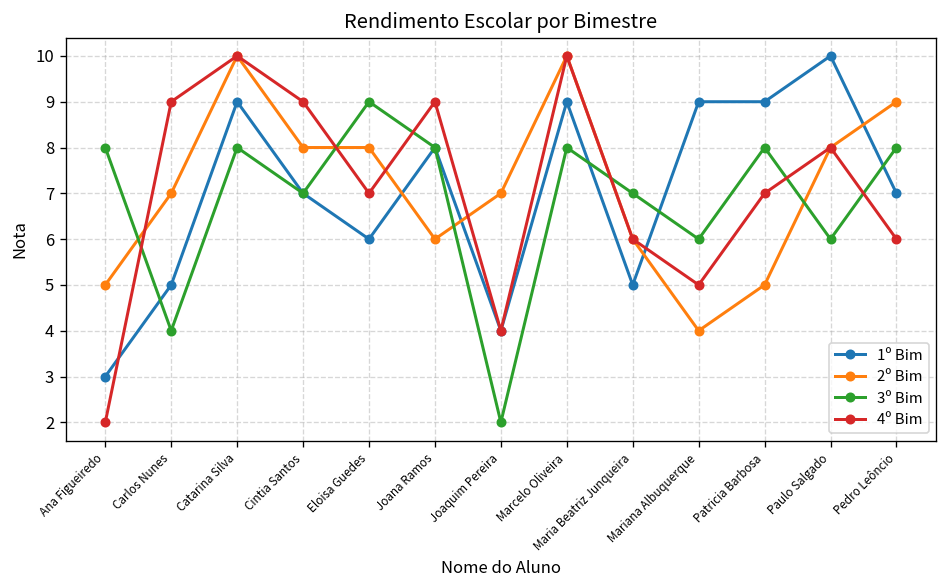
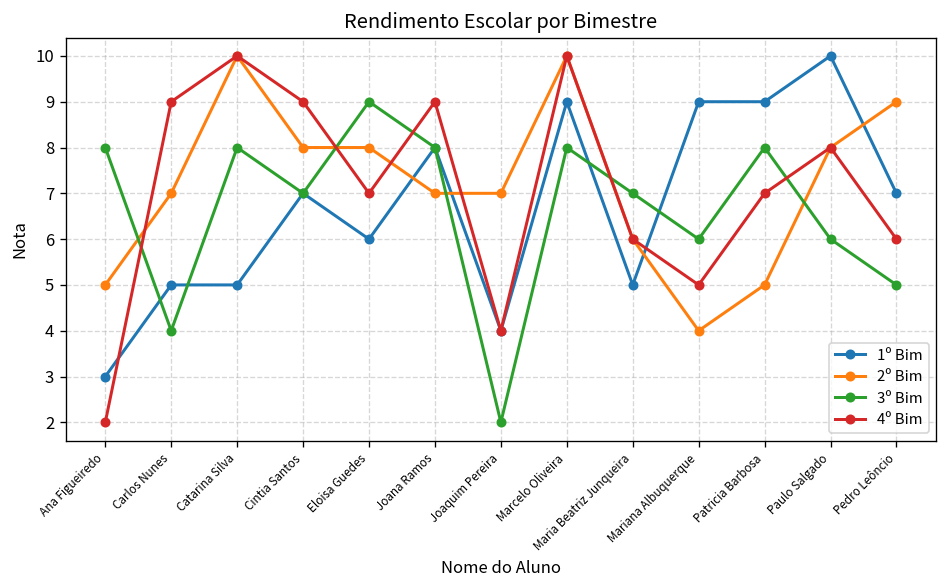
1º Bim, Catarina Silva: 9 -> 5
2º Bim, Joana Ramos: 6 -> 7
3º Bim, Pedro Leôncio: 8 -> 5
